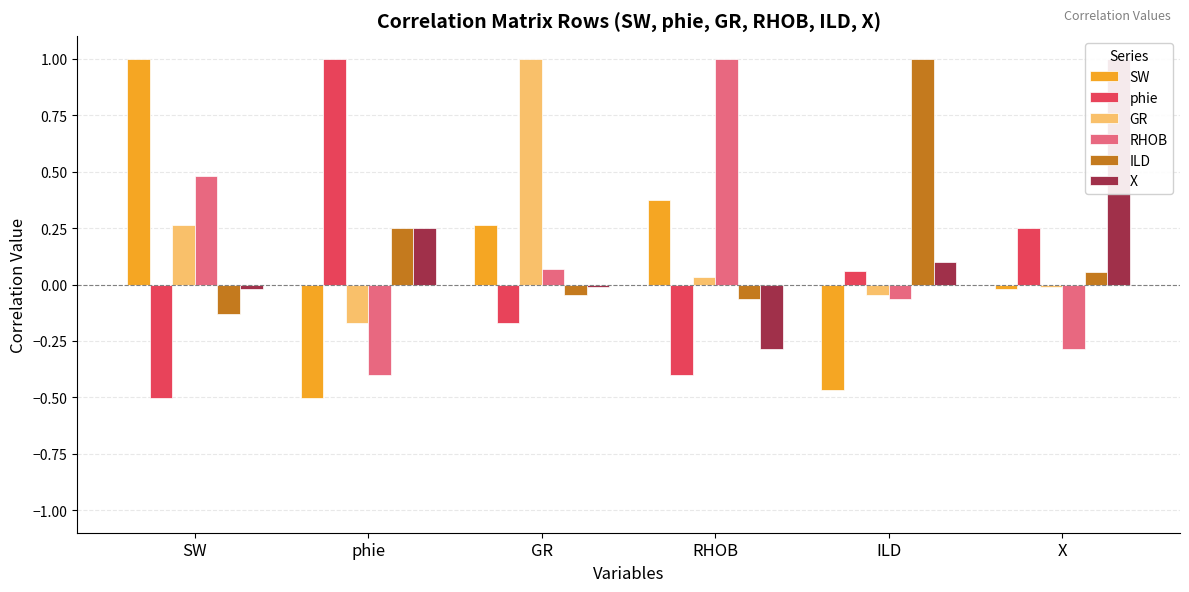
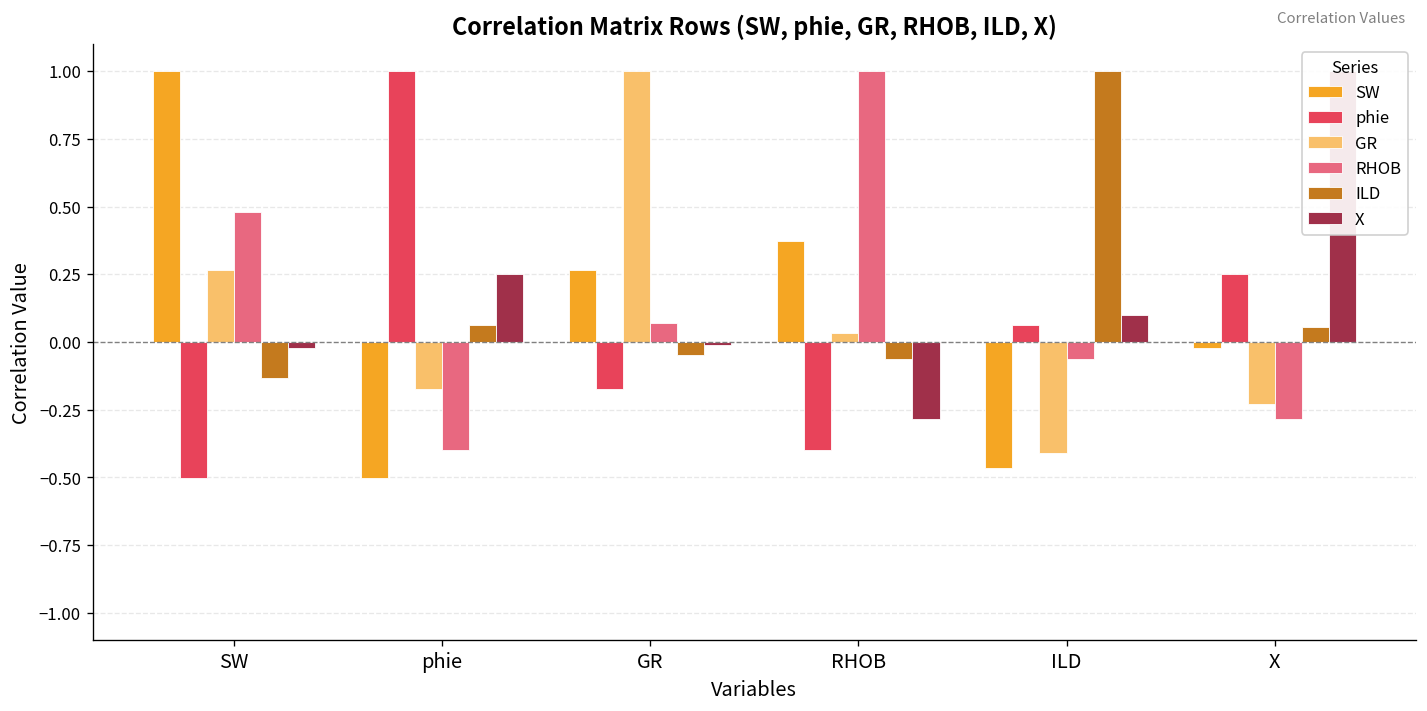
ILD, phie: 0.25 -> 0.06
GR, ILD: -0.05 -> -0.41
GR, X: -0.01 -> -0.23
